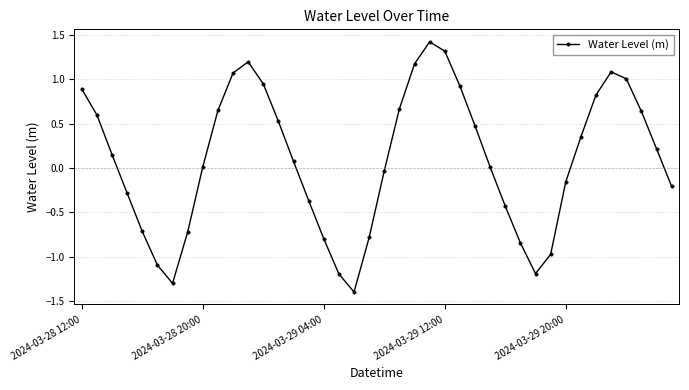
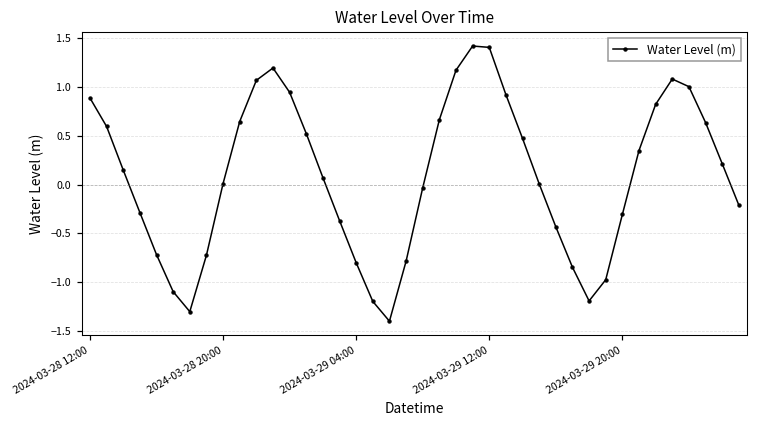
2024-03-29 12:00: 1.3 -> 1.4
2024-03-29 20:00: -0.2 -> -0.3
